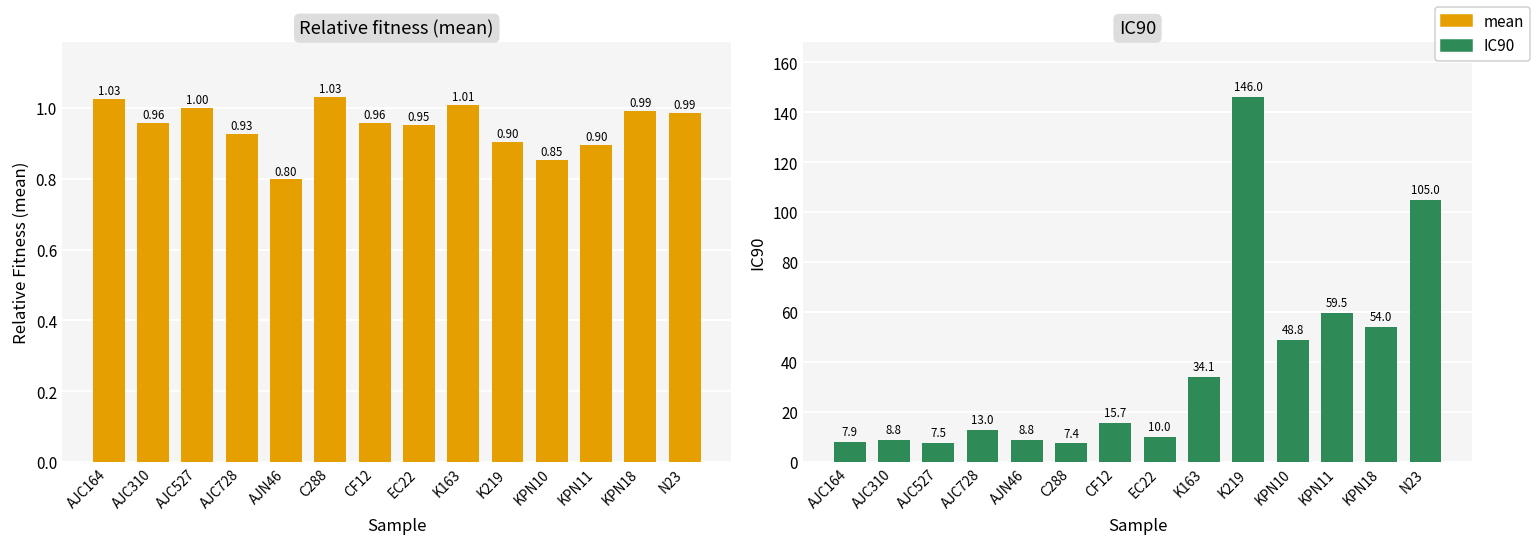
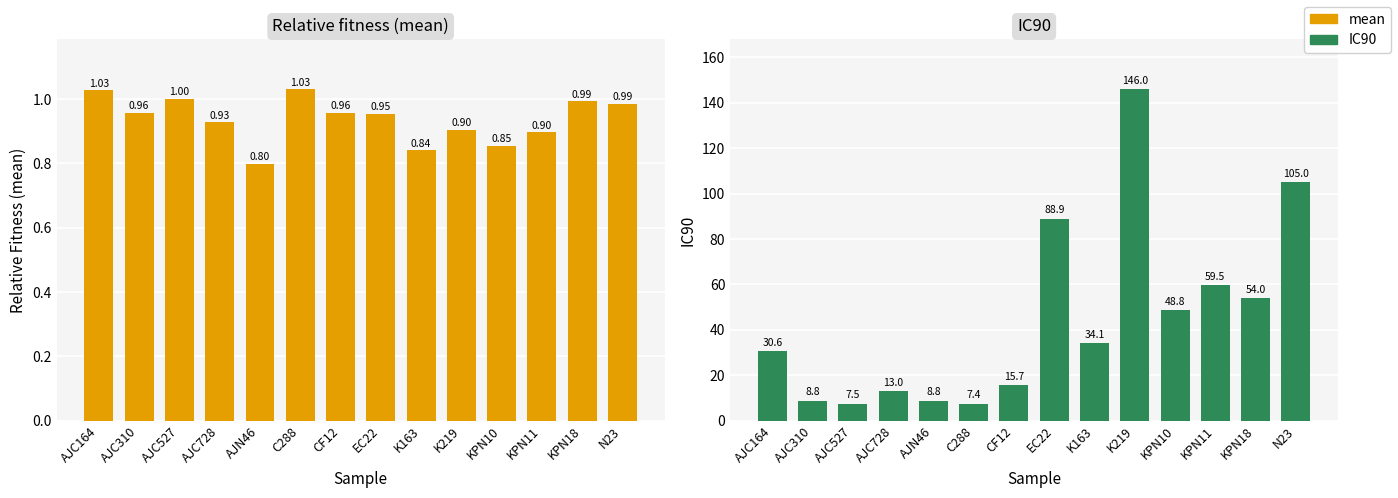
Relative fitness (mean), K163: 1.01 -> 0.84
IC90, AJC164: 7.9 -> 30.6
IC90, EC22: 10.0 -> 88.9
